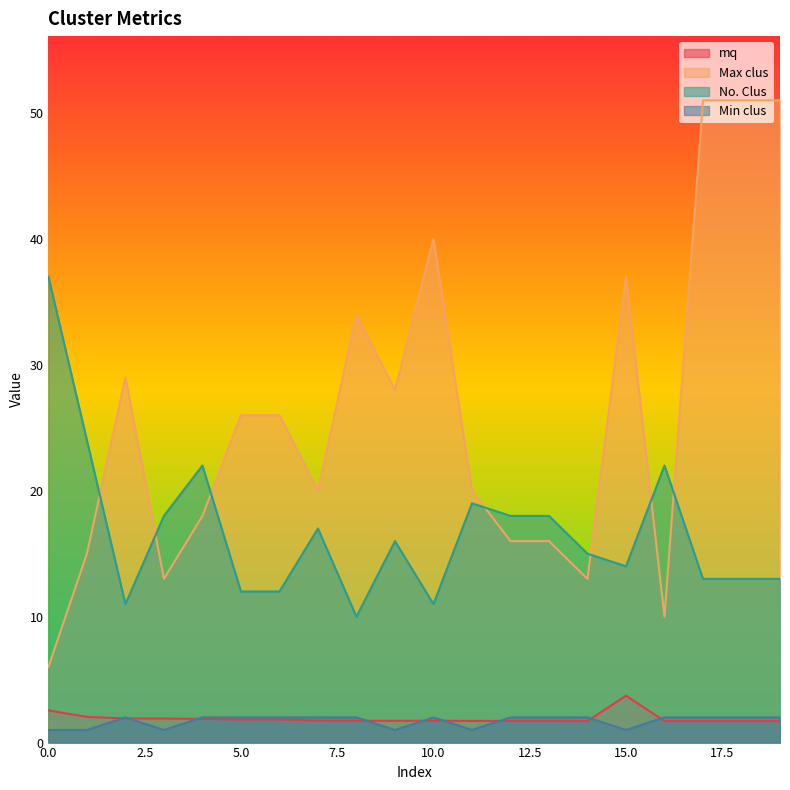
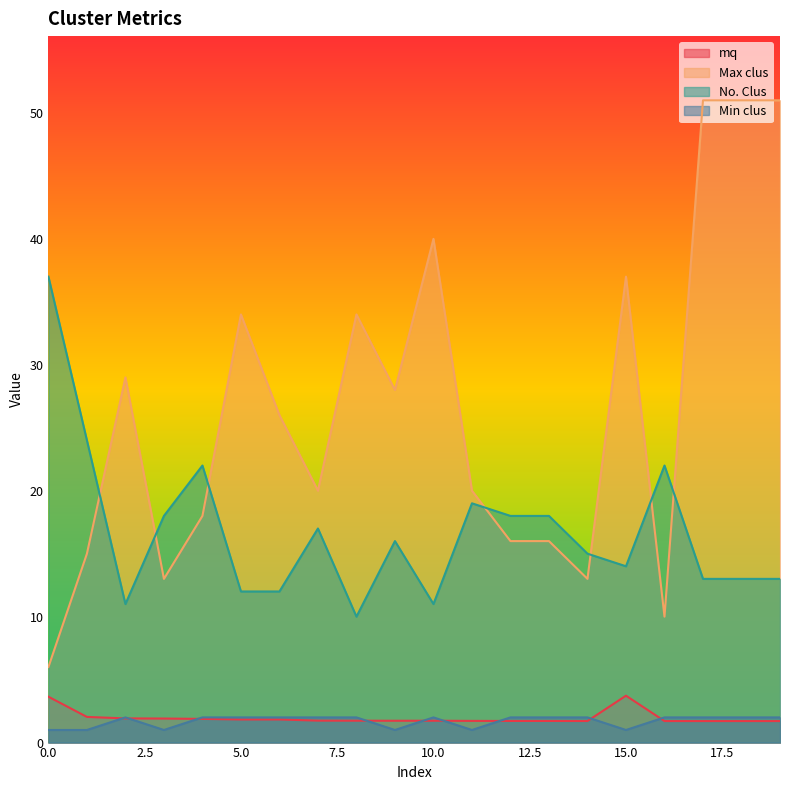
mq, 0.0: 2.6 -> 3.6
Max clus, 5.0: 26 -> 34
